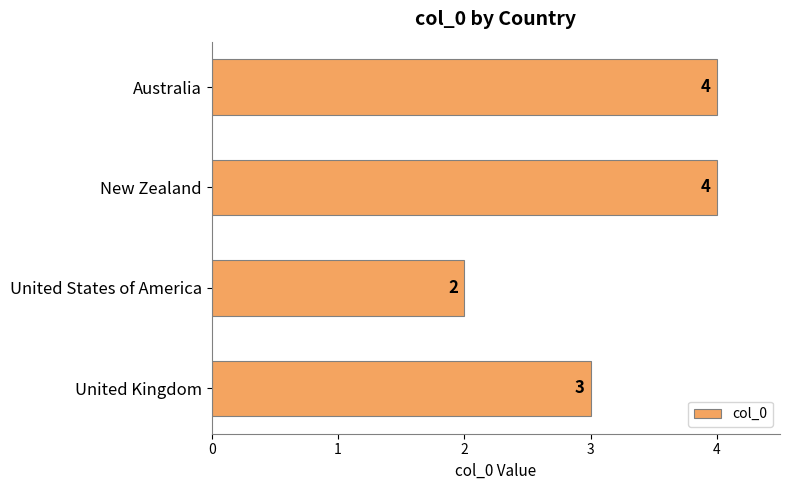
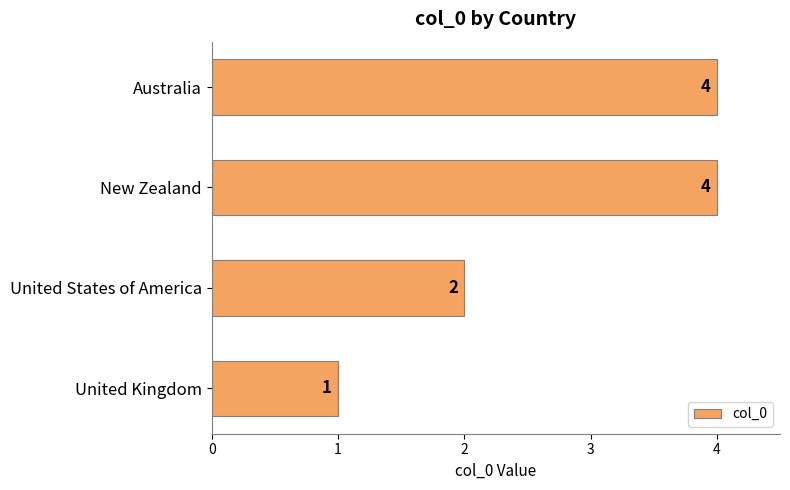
United Kingdom: 3 -> 1
